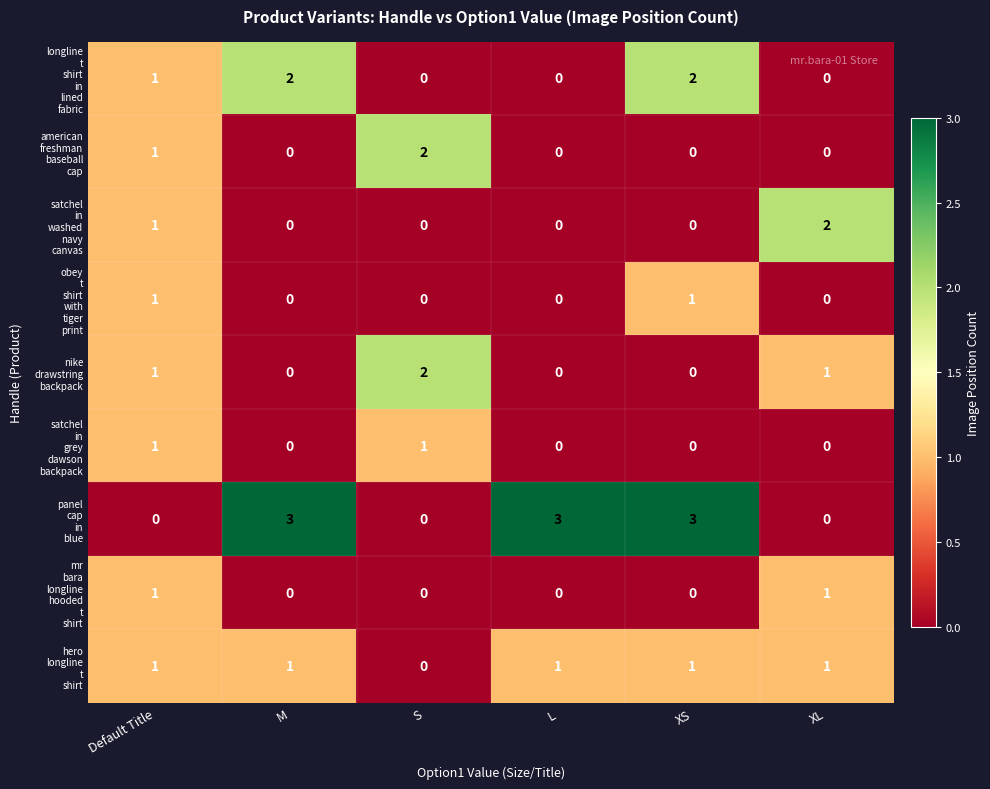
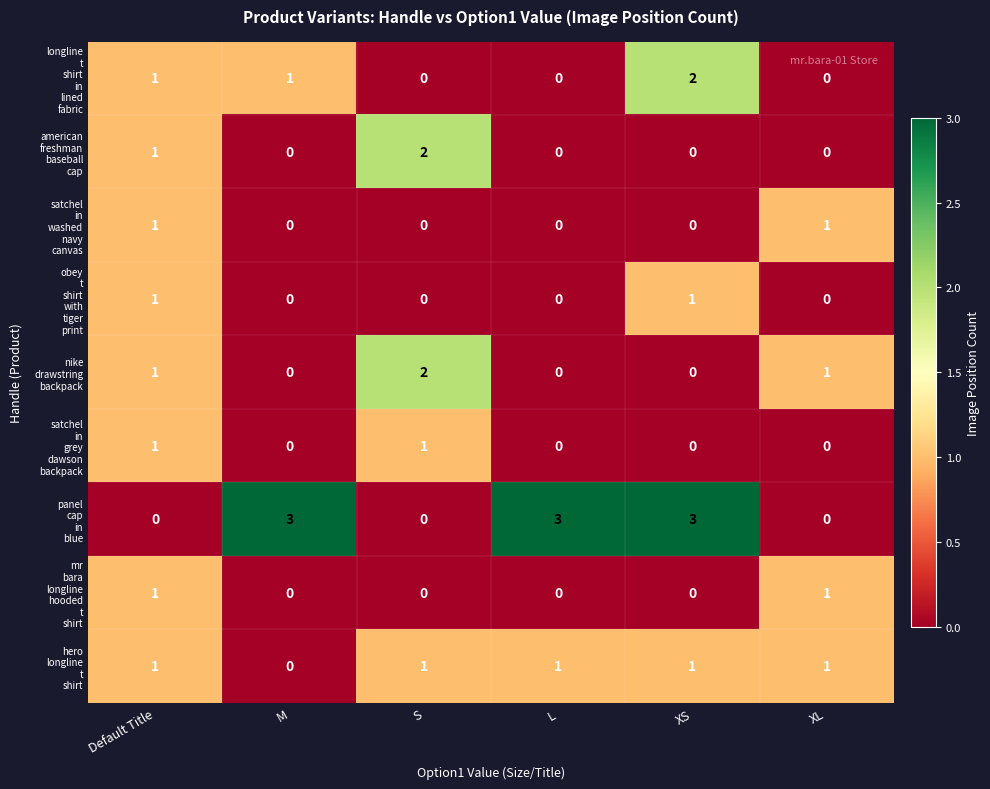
longline t shirt in lined fabric, M: 2 -> 1
satchel in washed navy canvas, XL: 2 -> 1
hero longline t shirt, M: 1 -> 0
hero longline t shirt, S: 0 -> 1
